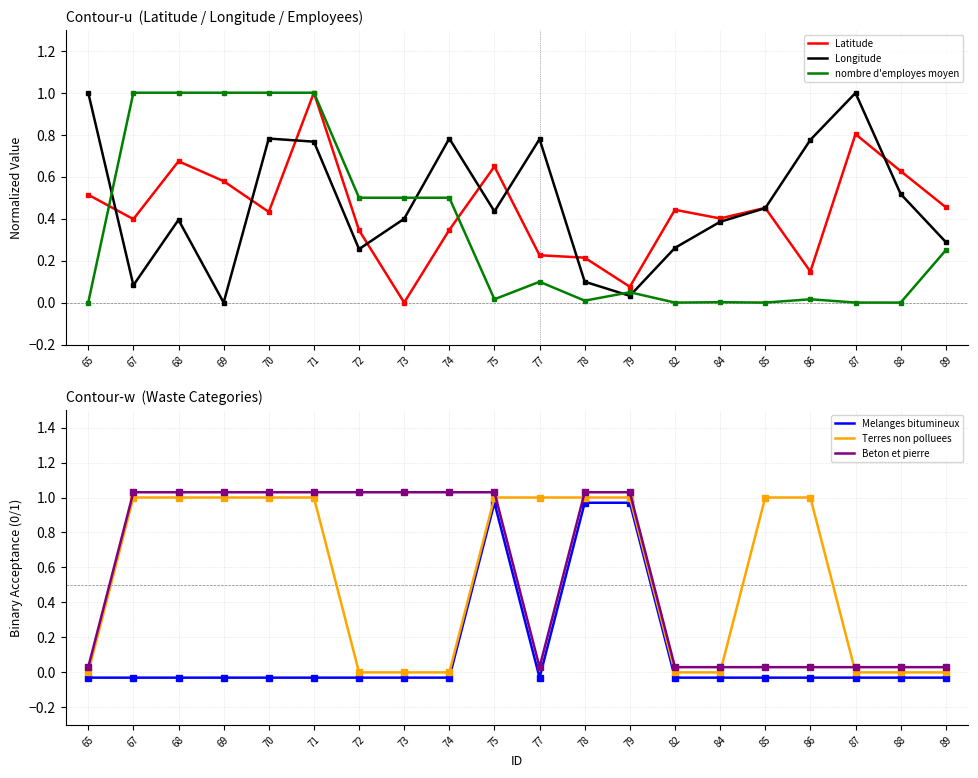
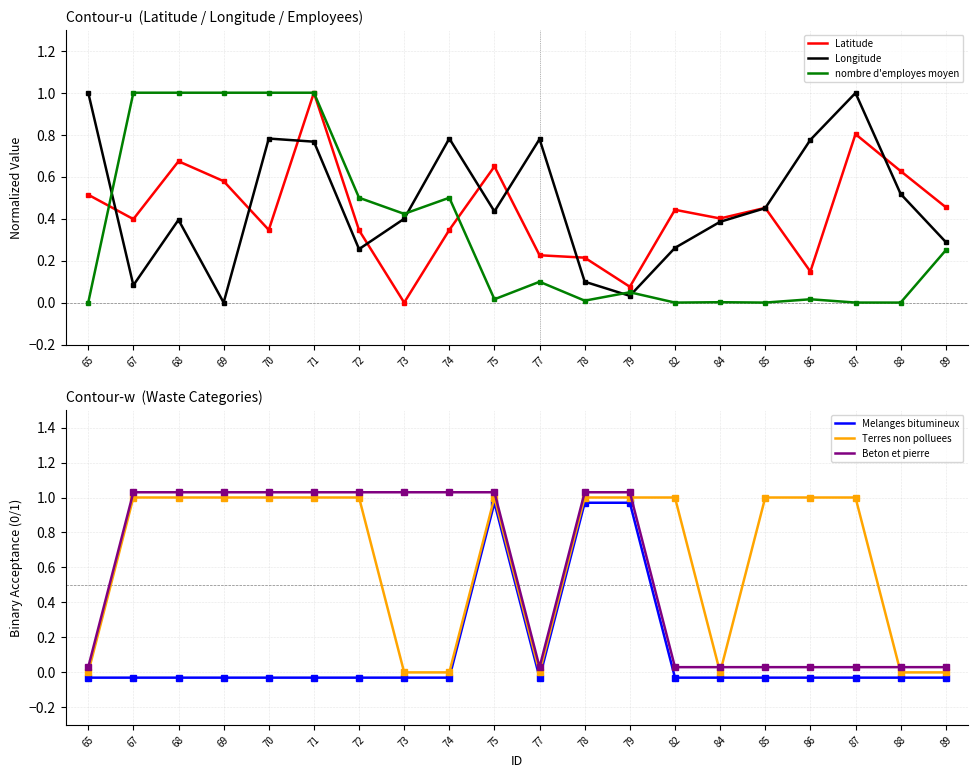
Contour-u (Latitude / Longitude / Employees), Latitude, 70: 0.43 -> 0.35
Contour-u (Latitude / Longitude / Employees), nombre d'employes moyen, 73: 0.50 -> 0.42
Contour-w (Waste Categories), Terres non polluees, 72: 0 -> 1
Contour-w (Waste Categories), Terres non polluees, 77: 1 -> 0
Contour-w (Waste Categories), Terres non polluees, 82: 0 -> 1
Contour-w (Waste Categories), Terres non polluees, 87: 0 -> 1
